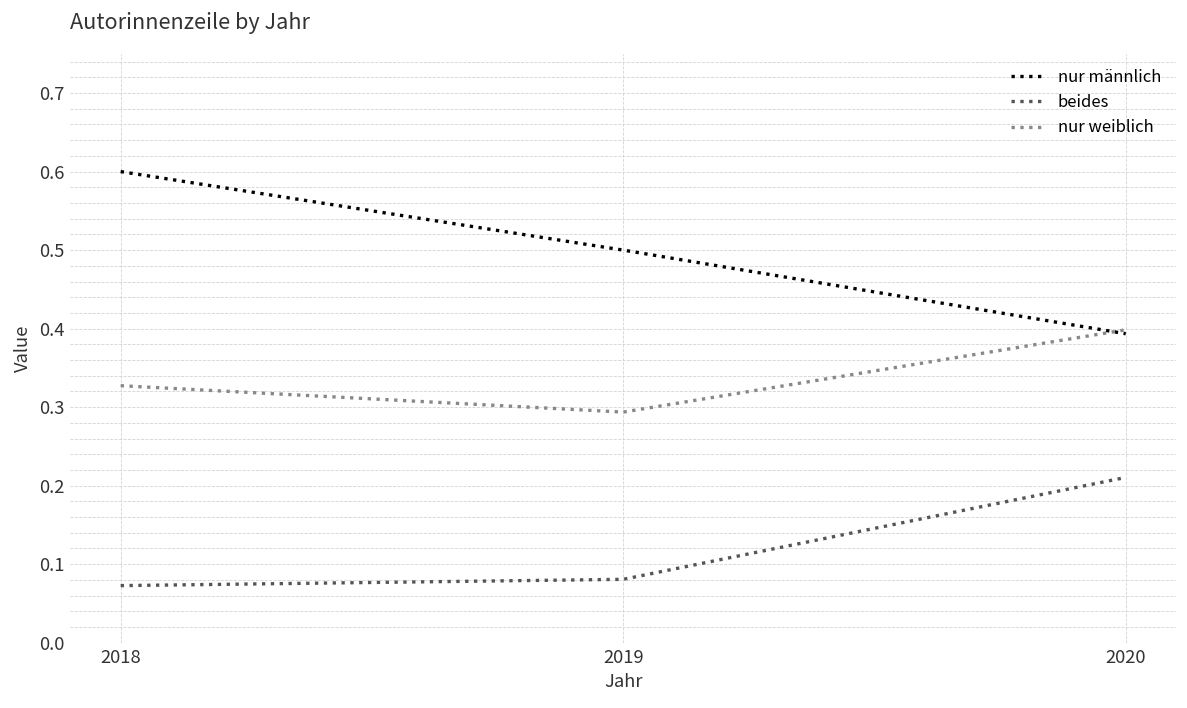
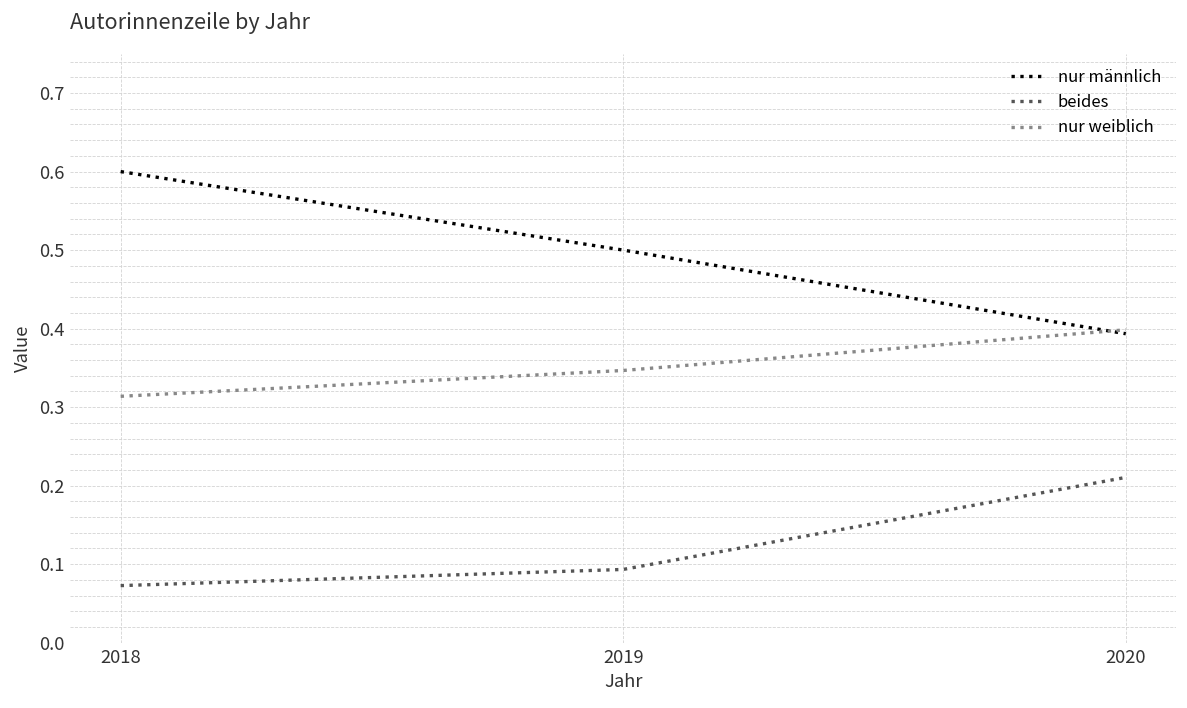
nur weiblich, 2018: 0.33 -> 0.31
beides, 2019: 0.08 -> 0.09
nur weiblich, 2019: 0.29 -> 0.35
